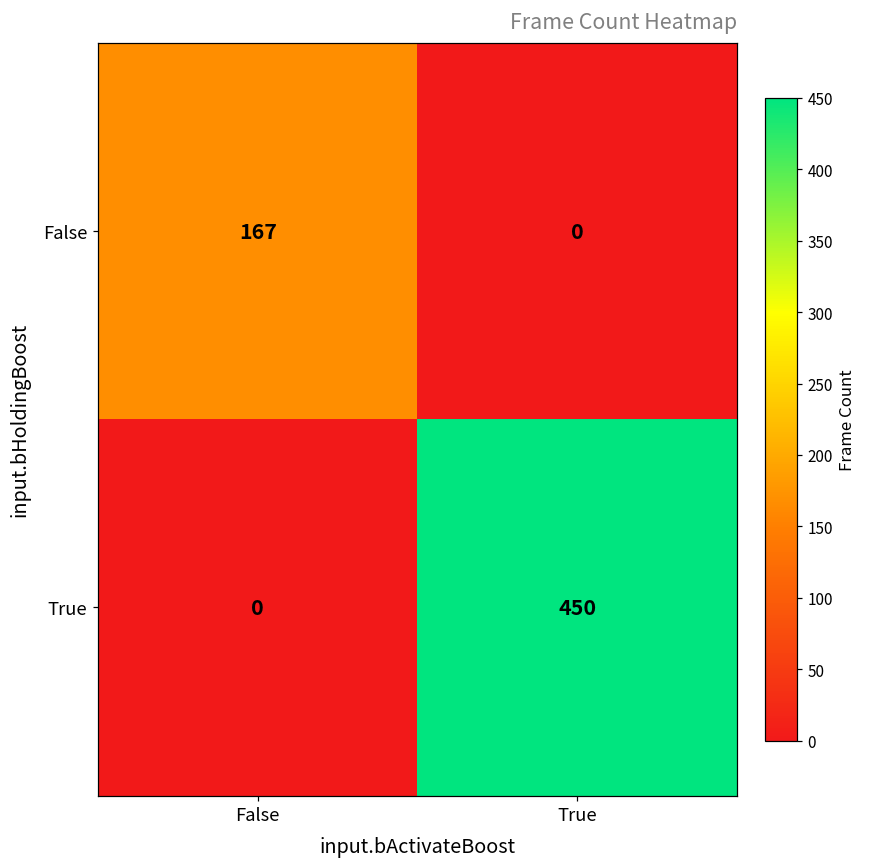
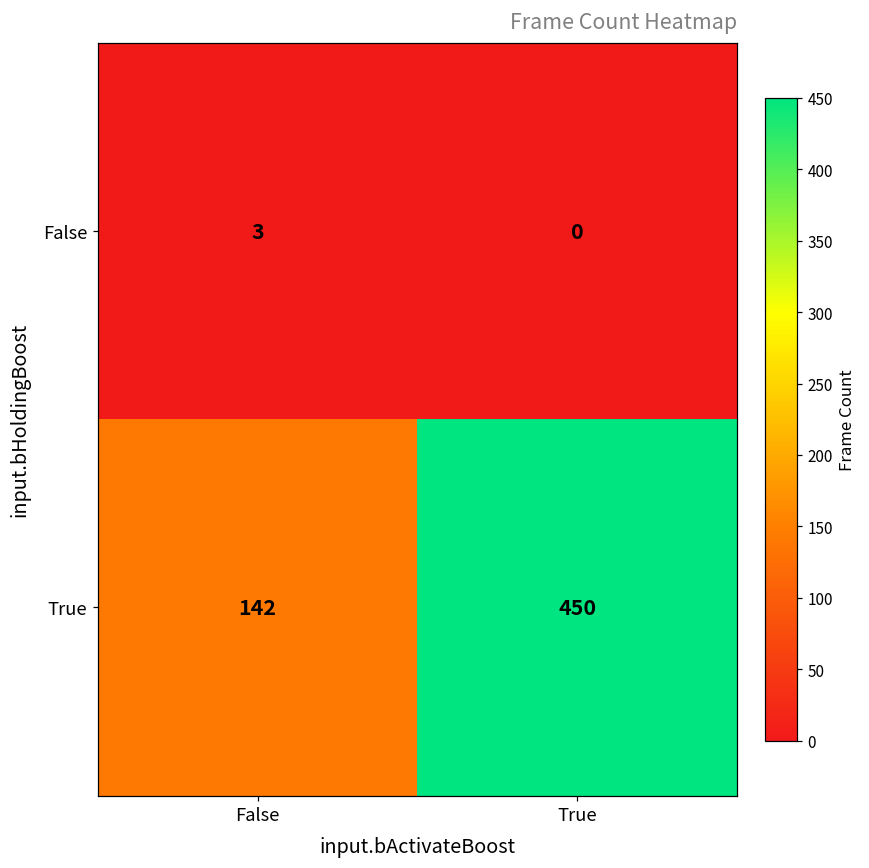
False, False: 167 -> 3
True, False: 0 -> 142
